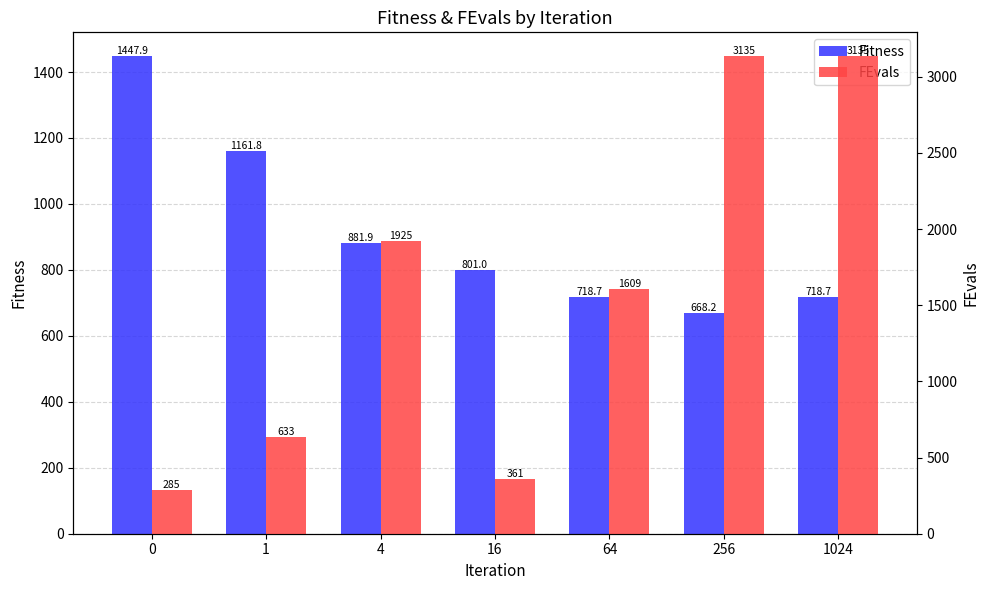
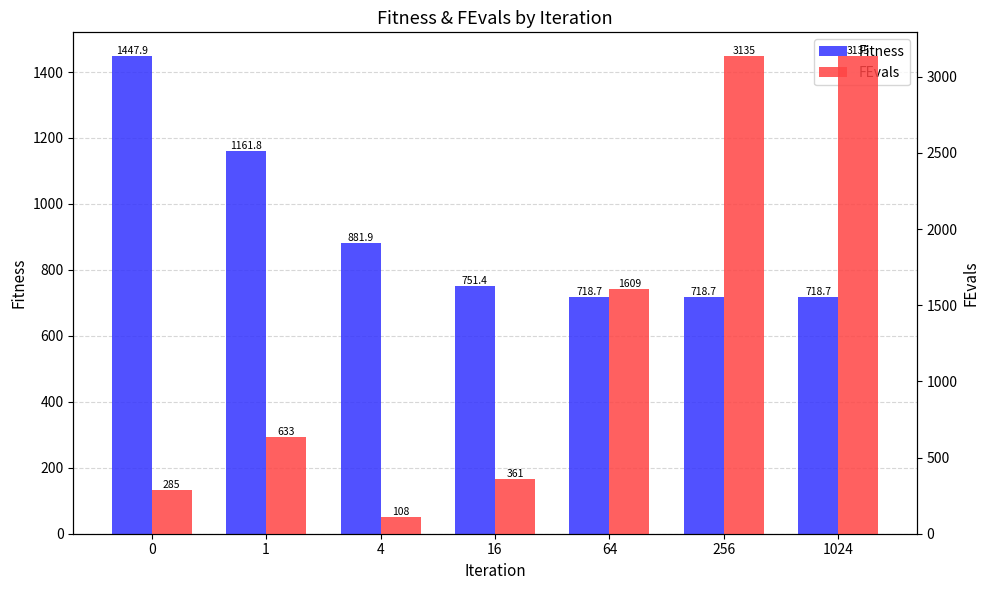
Fitness, 16: 801.0 -> 751.4
Fitness, 256: 668.2 -> 718.7
FEvals, 4: 1925 -> 108
